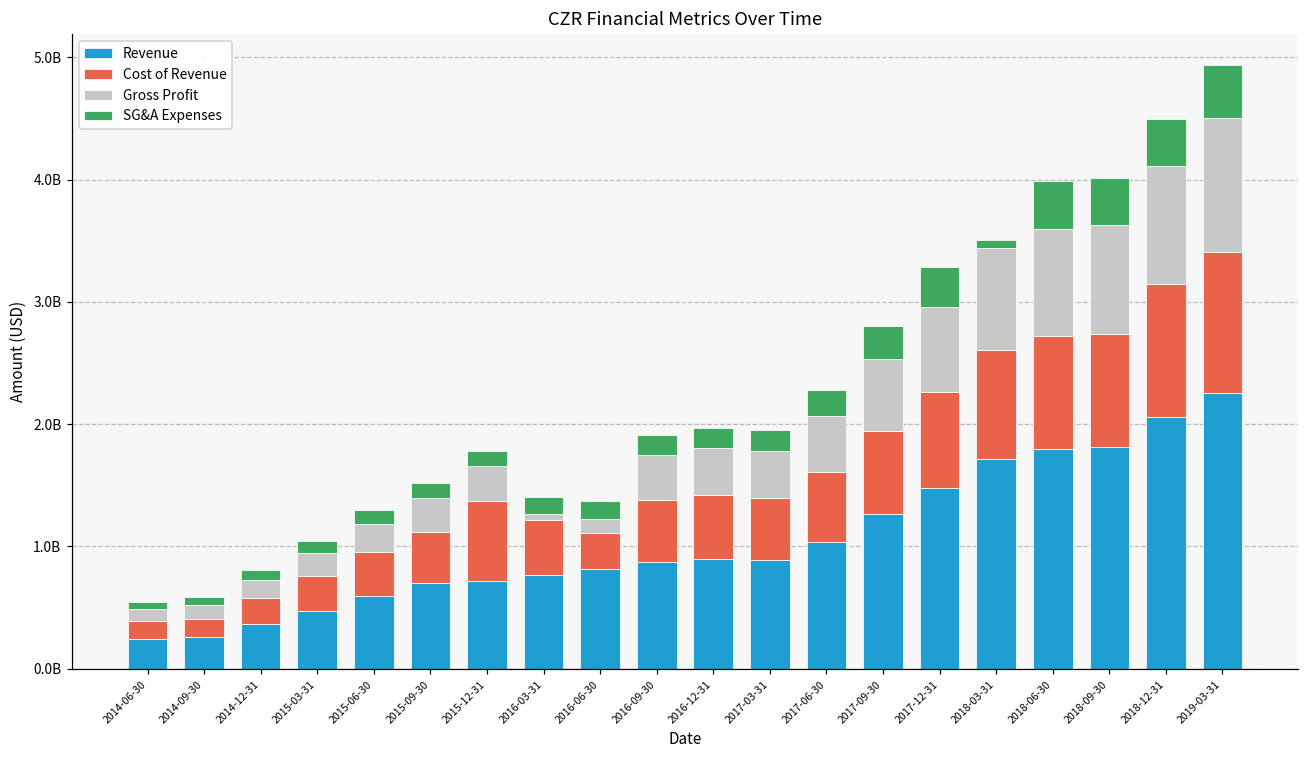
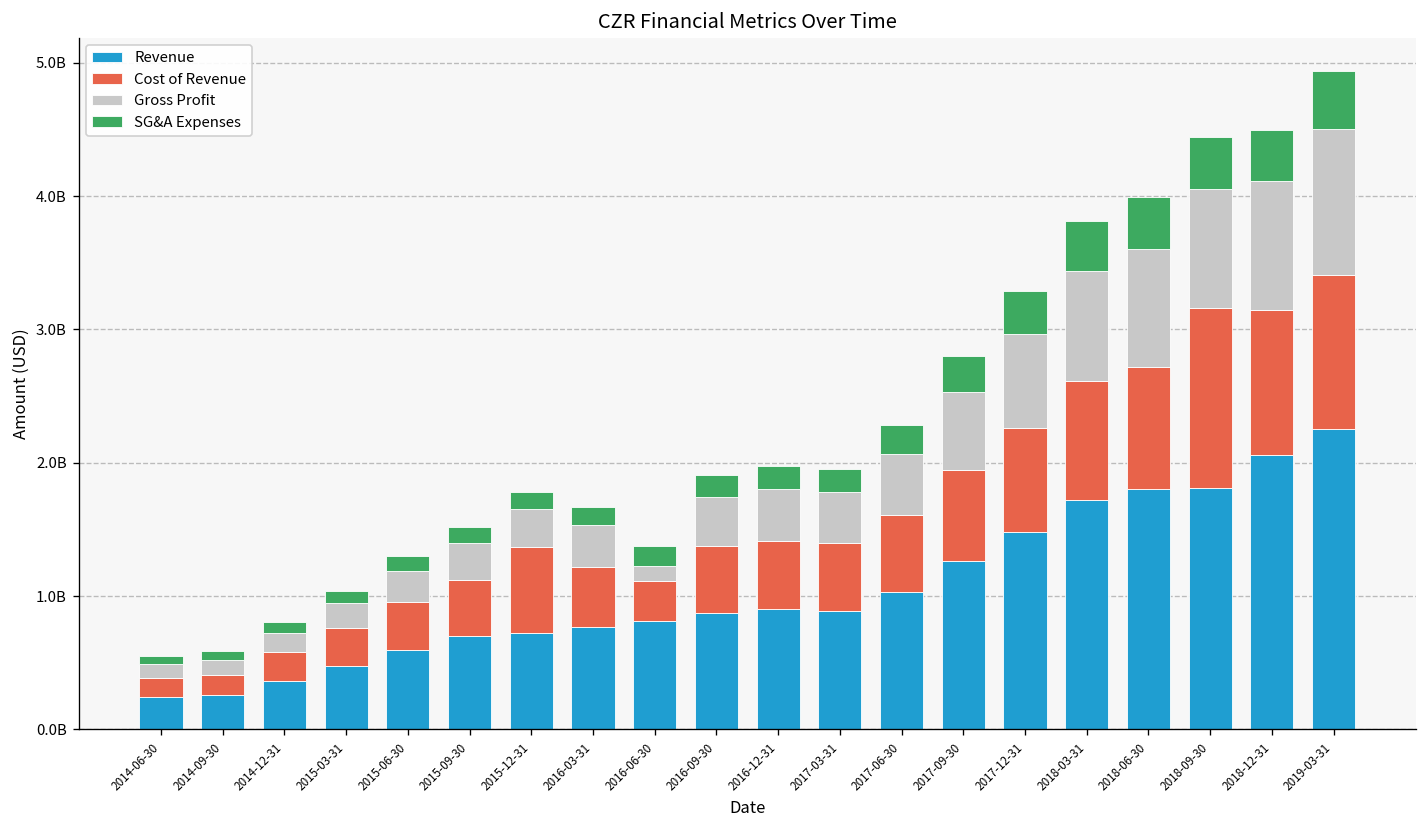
Gross Profit, 2016-03-31: 40000000 -> 310000000
SG&A Expenses, 2018-03-31: 70000000 -> 380000000
Cost of Revenue, 2018-09-30: 920000000 -> 1350000000
